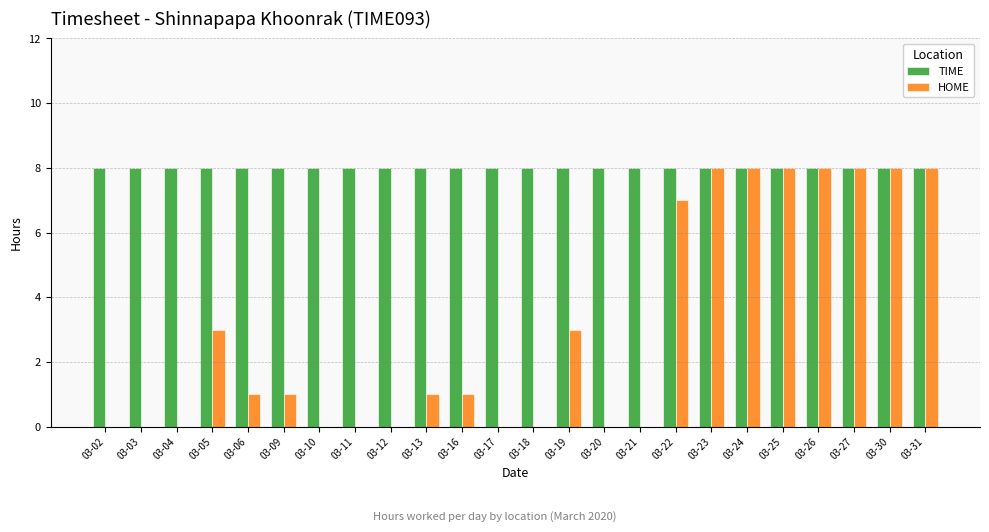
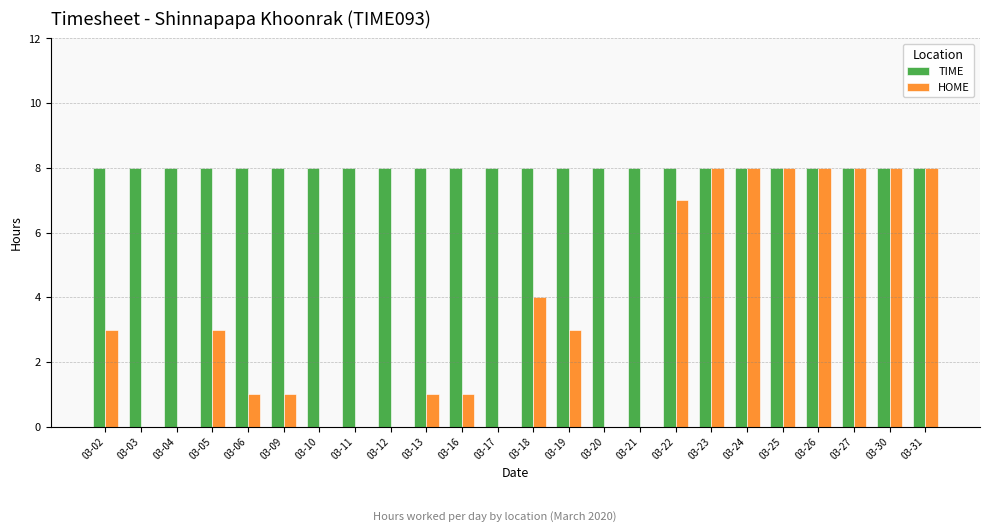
HOME, 03-02: 0 -> 3
HOME, 03-18: 0 -> 4
